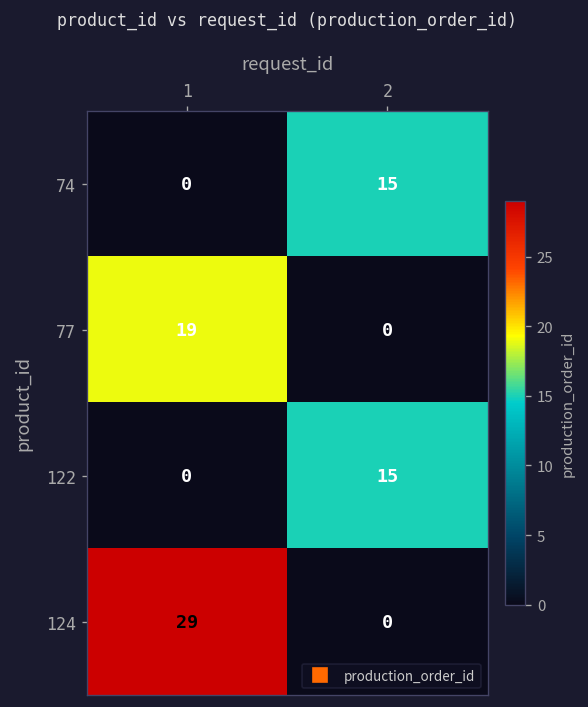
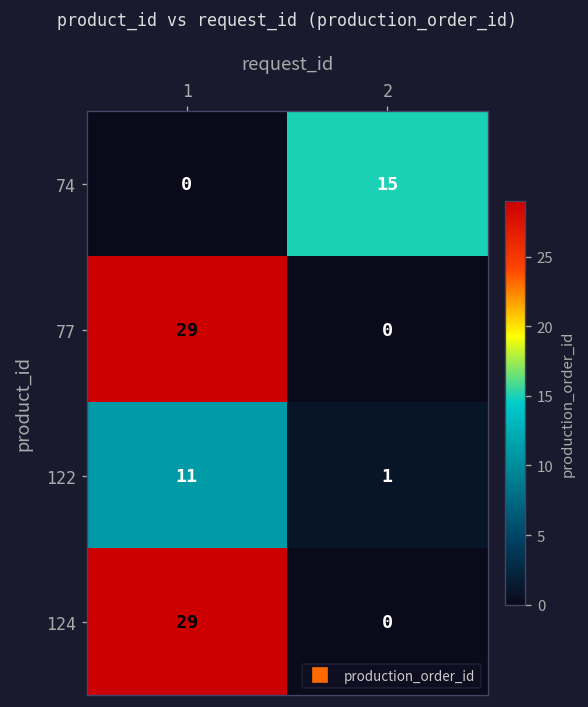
77, 1: 19 -> 29
122, 1: 0 -> 11
122, 2: 15 -> 1
